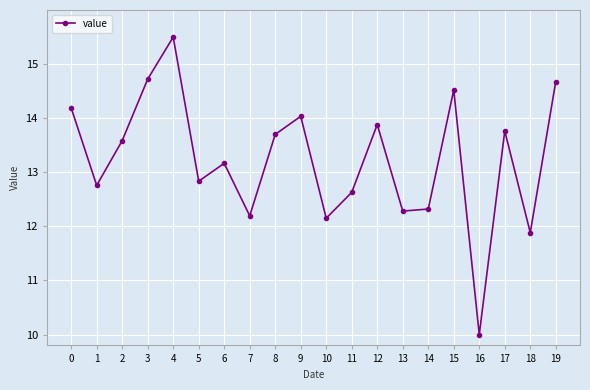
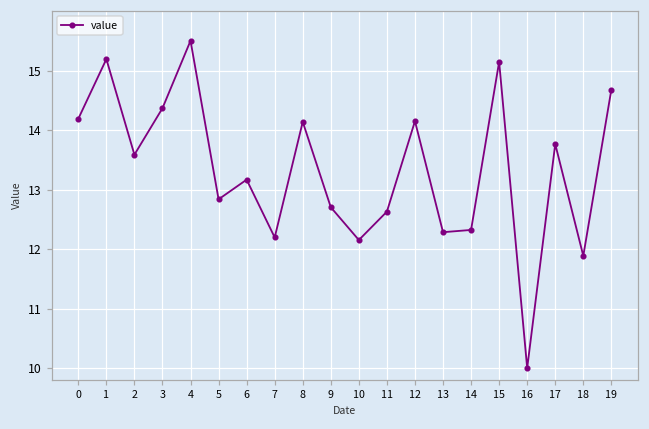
1: 12.8 -> 15.2
3: 14.7 -> 14.4
8: 13.7 -> 14.1
9: 14.0 -> 12.7
12: 13.9 -> 14.1
15: 14.5 -> 15.1
